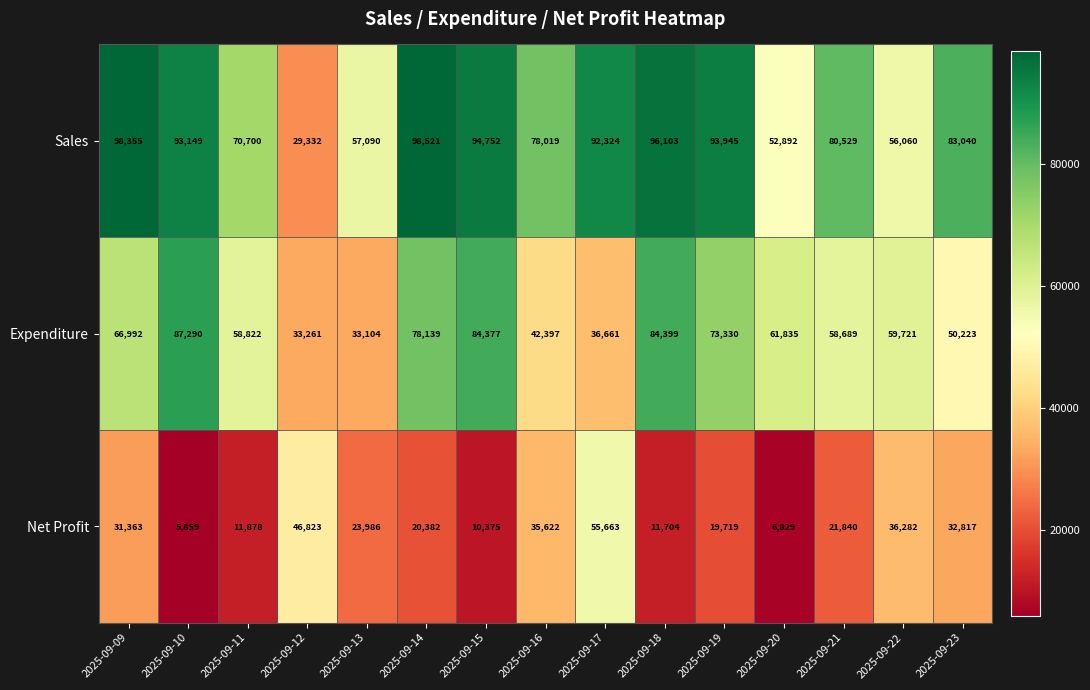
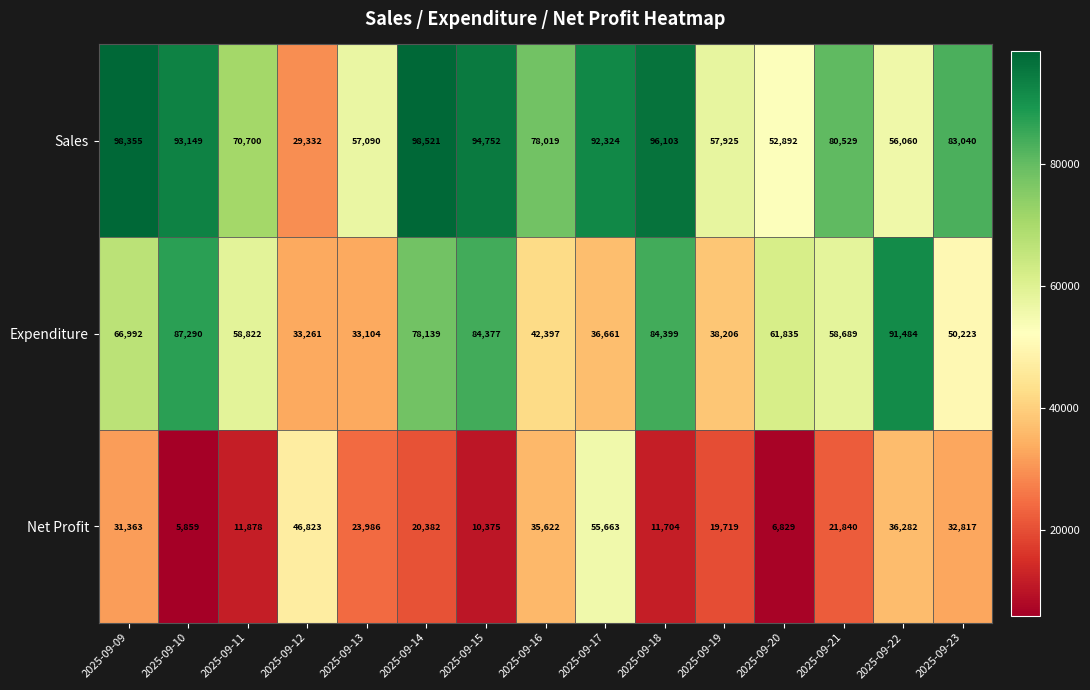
Sales, 2025-09-19: 93,945 -> 57,925
Expenditure, 2025-09-19: 73,330 -> 38,206
Expenditure, 2025-09-22: 59,721 -> 91,484
